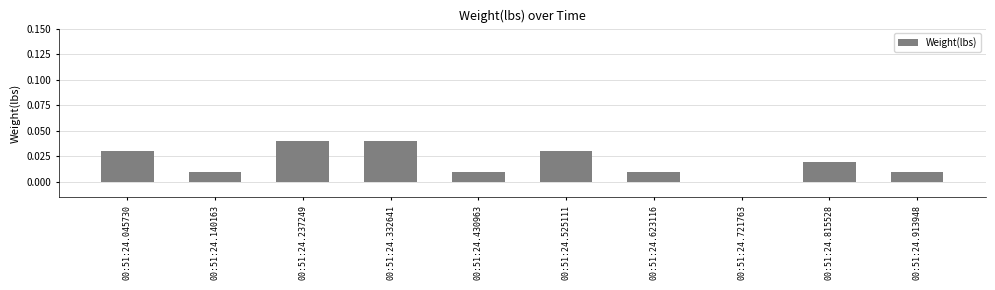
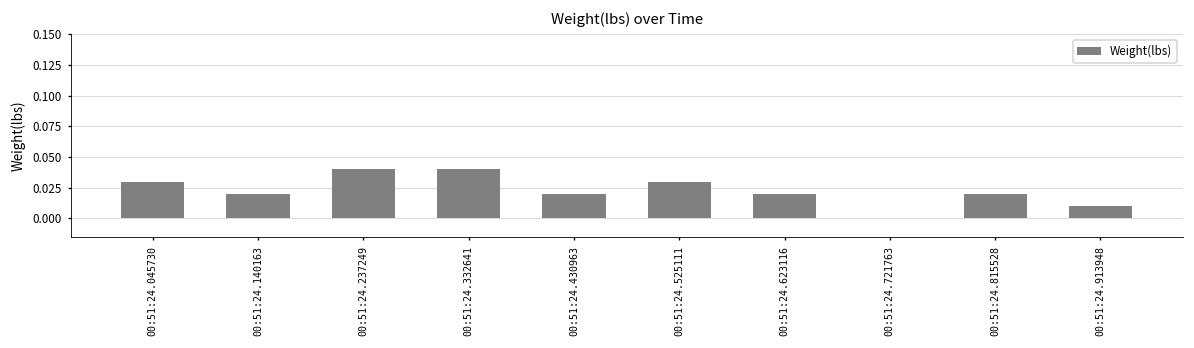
00:51:24.140163: 0.01 -> 0.02
00:51:24.430963: 0.01 -> 0.02
00:51:24.623116: 0.01 -> 0.02
